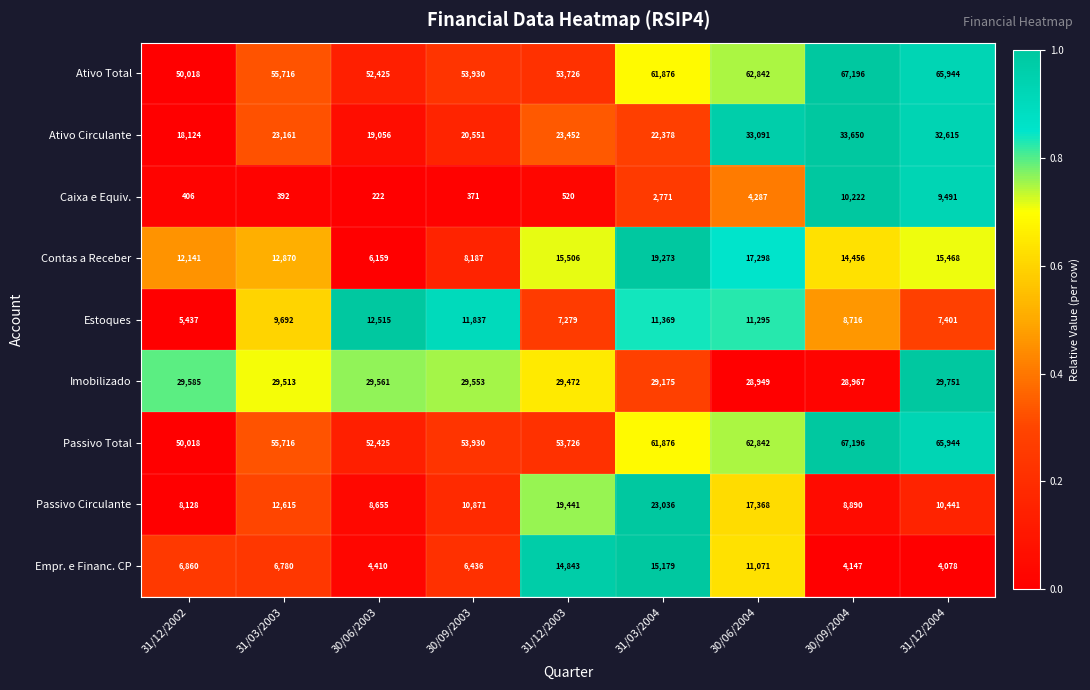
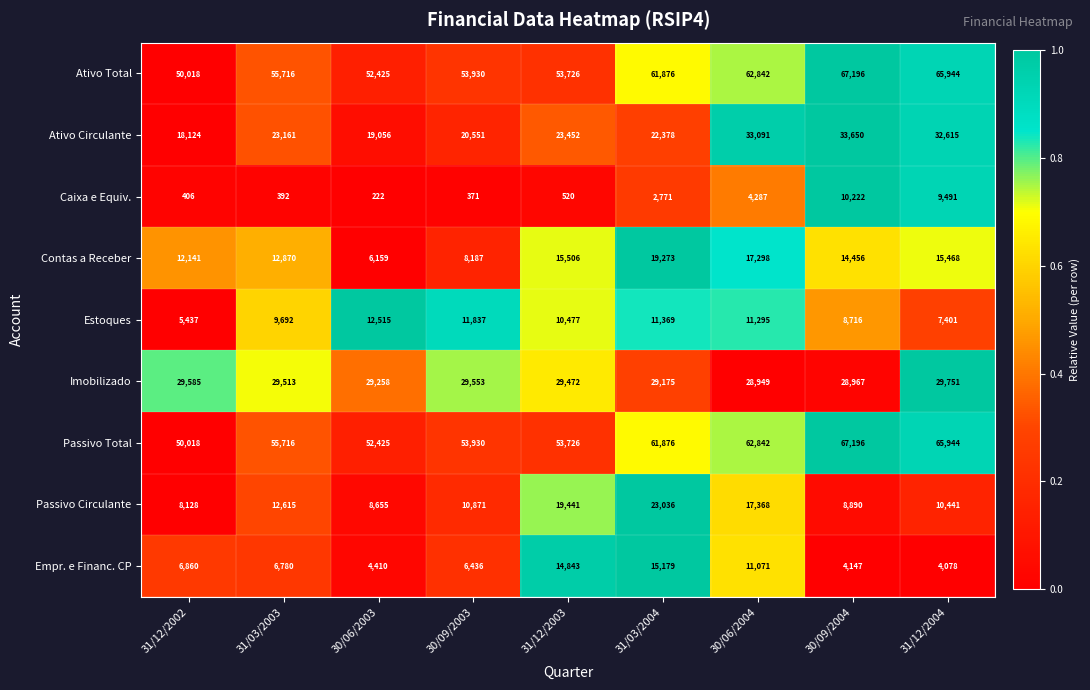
Estoques, 31/12/2003: 7,279 -> 10,477
Imobilizado, 30/06/2003: 29,561 -> 29,258
